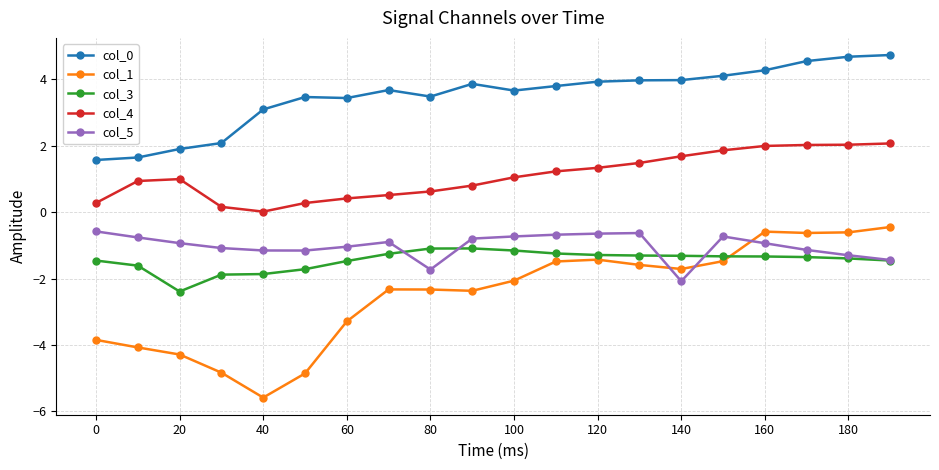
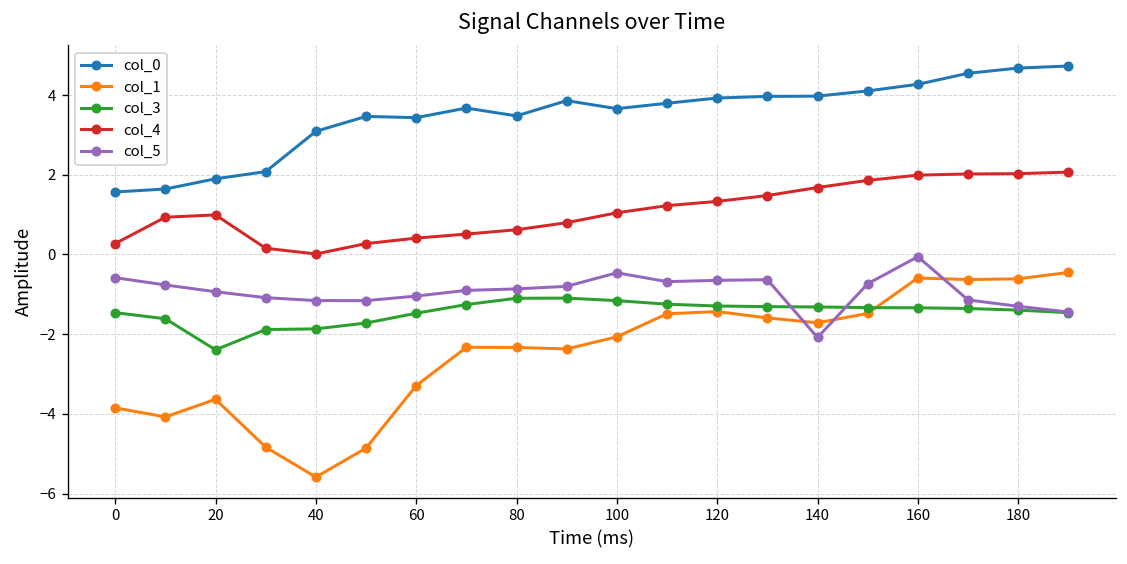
col_1, 20: -4.3 -> -3.6
col_5, 80: -1.7 -> -0.9
col_5, 100: -0.7 -> -0.5
col_5, 160: -0.9 -> -0.1
